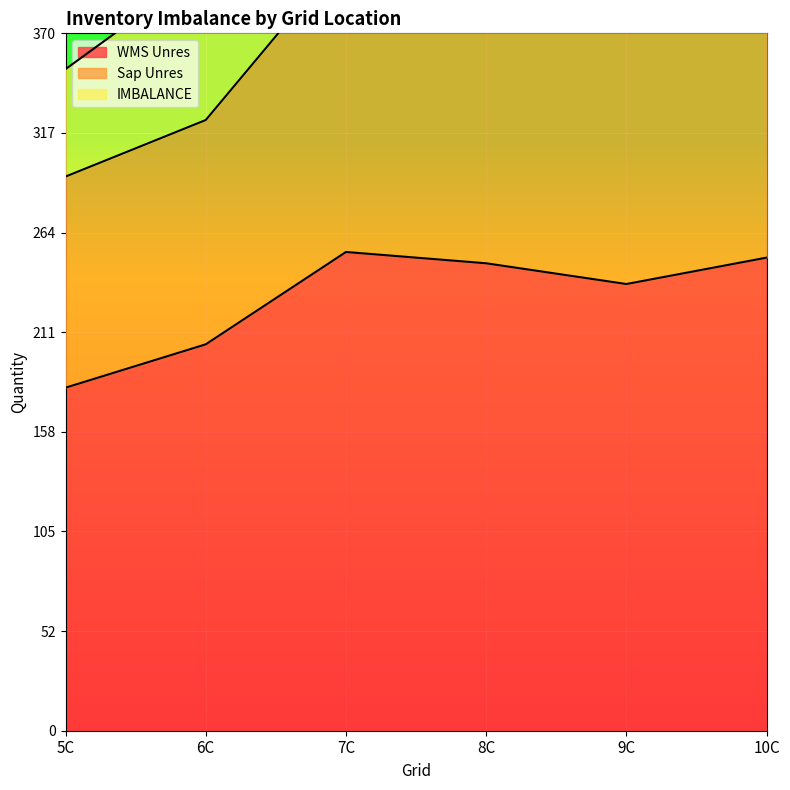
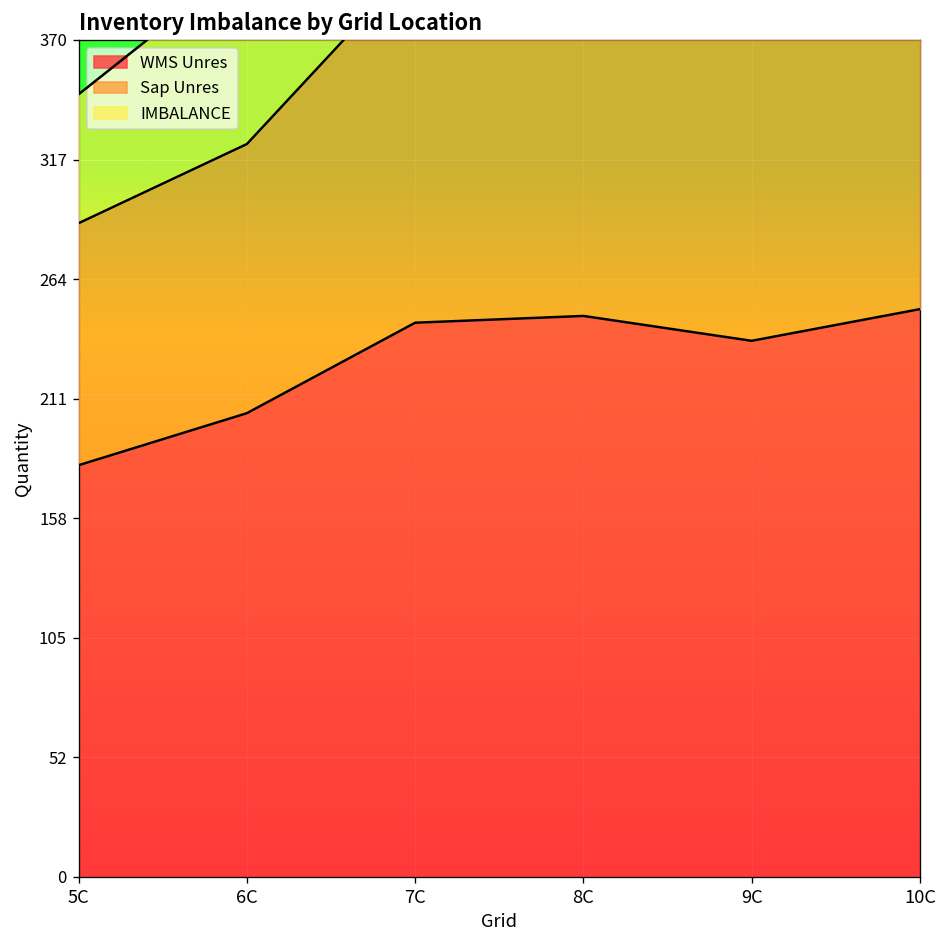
Sap Unres, 5C: 112 -> 107
WMS Unres, 7C: 254 -> 245
